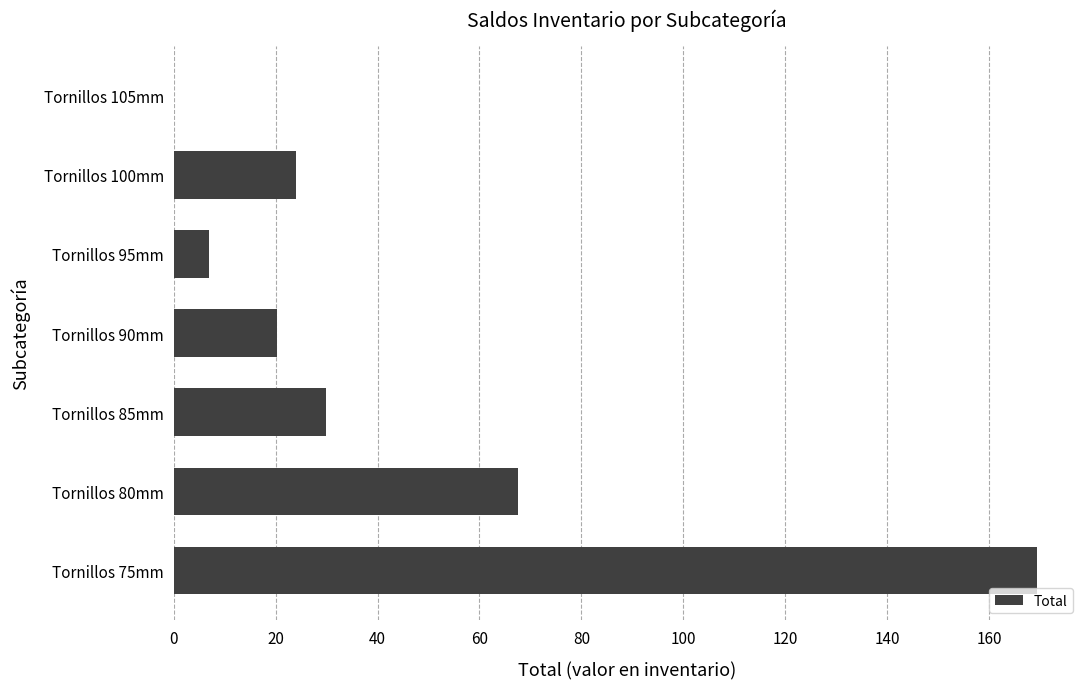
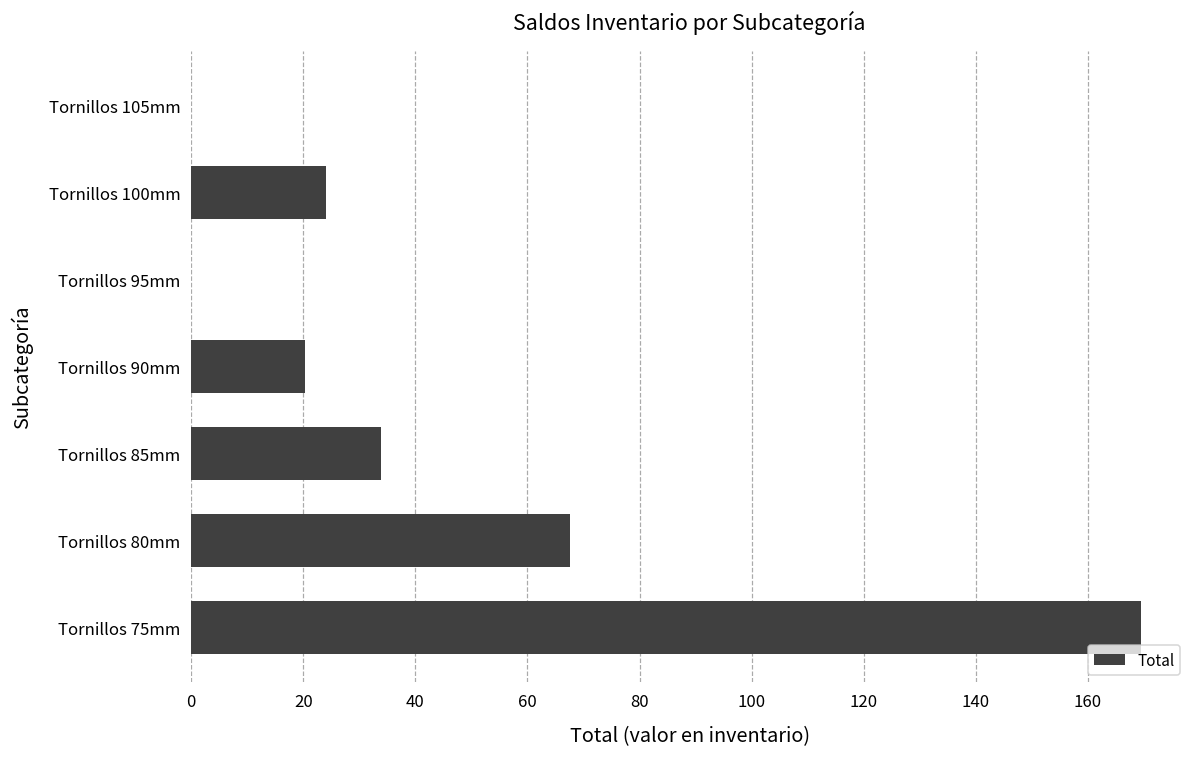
Tornillos 95mm: 7 -> 0
Tornillos 85mm: 30 -> 34
